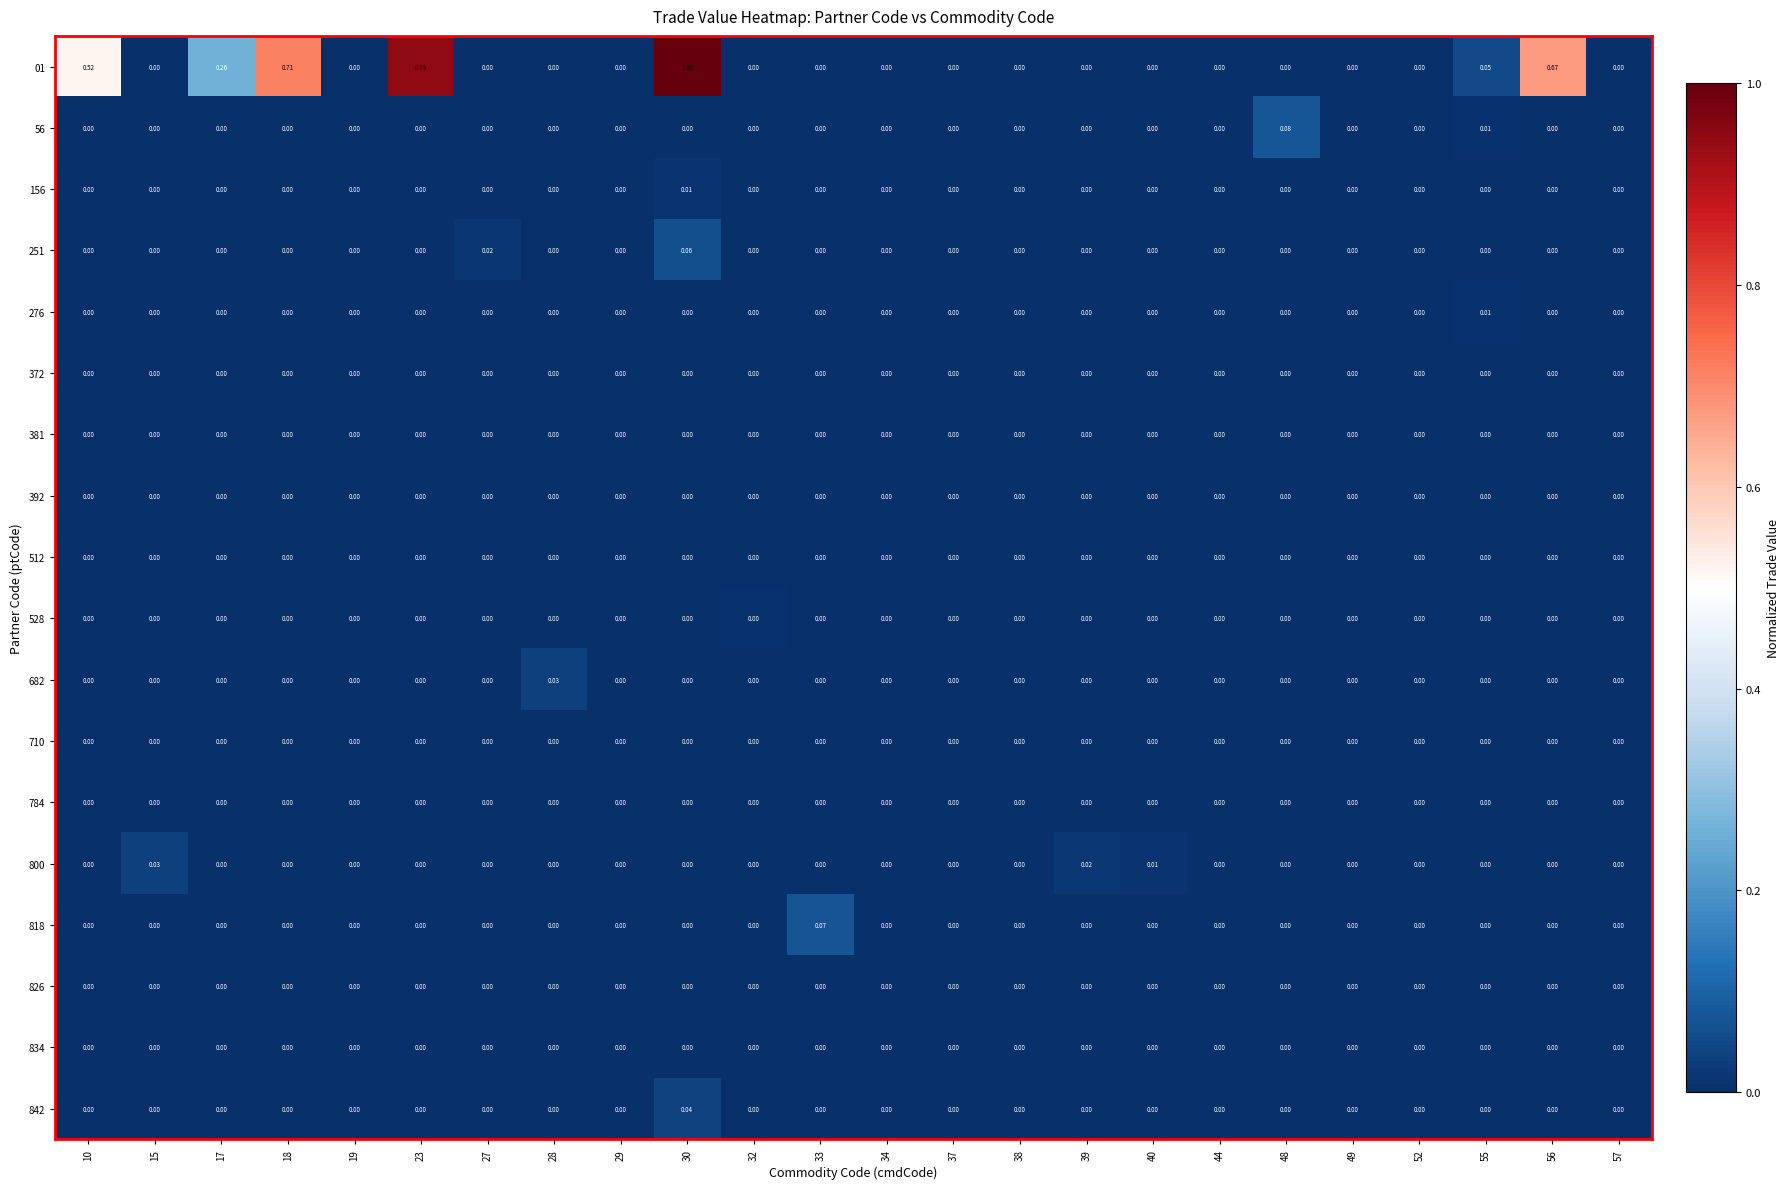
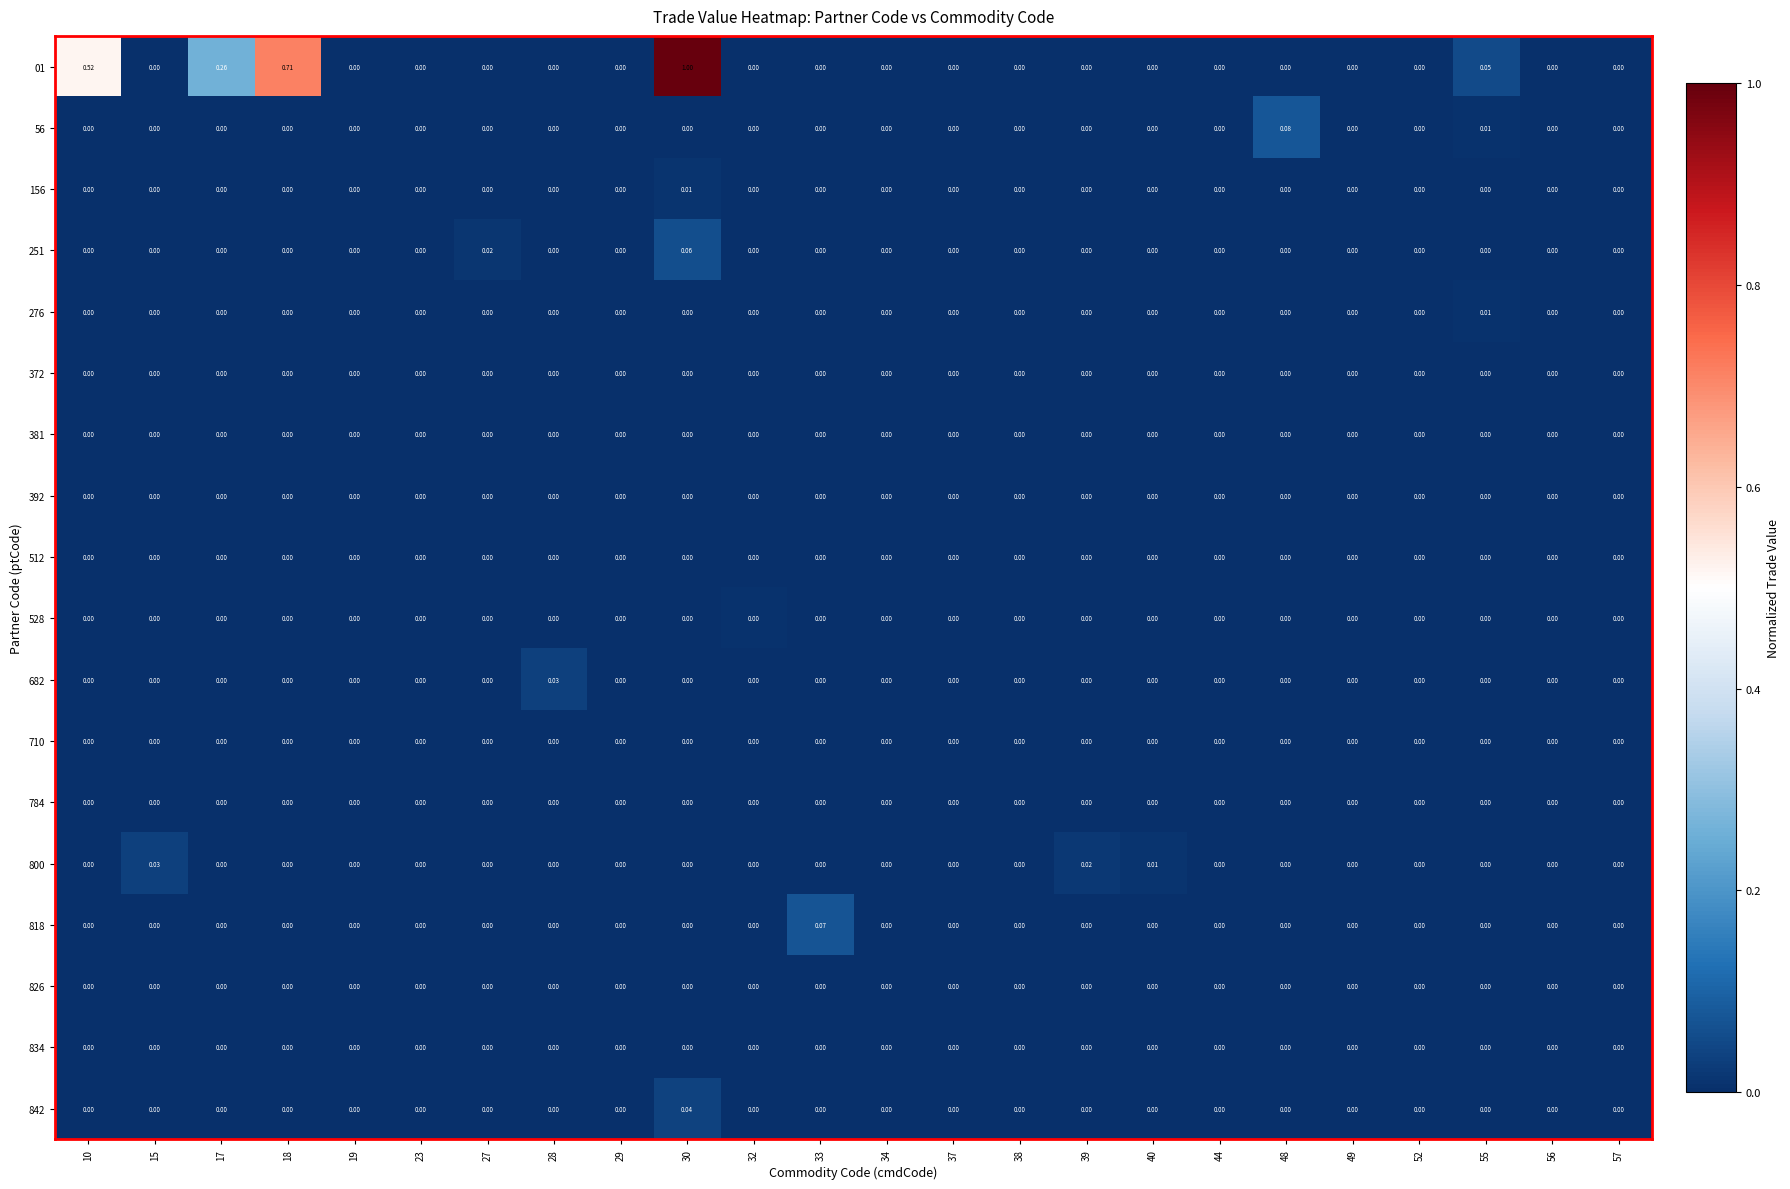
01, 23: 0.95 -> 0.00
01, 56: 0.67 -> 0.00
